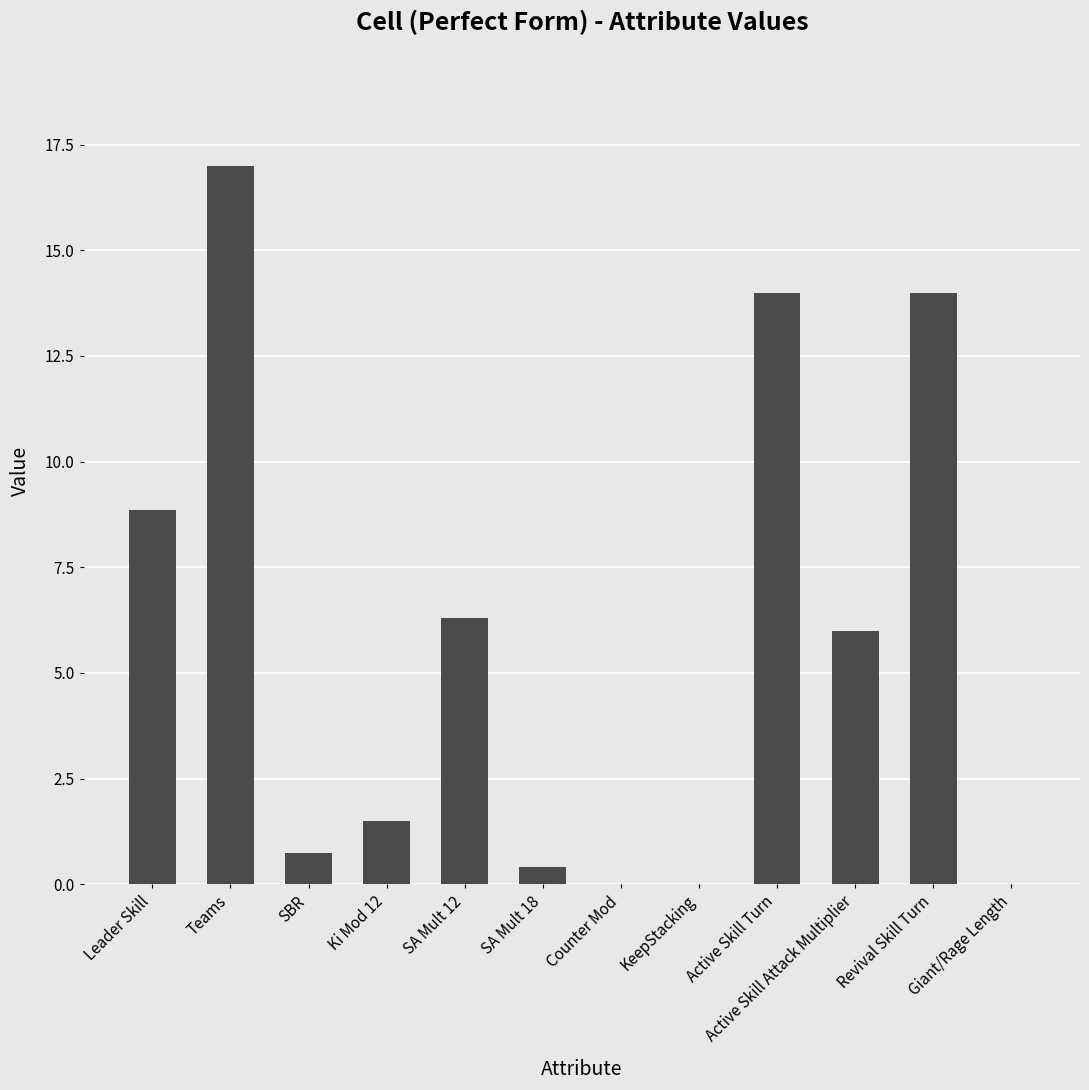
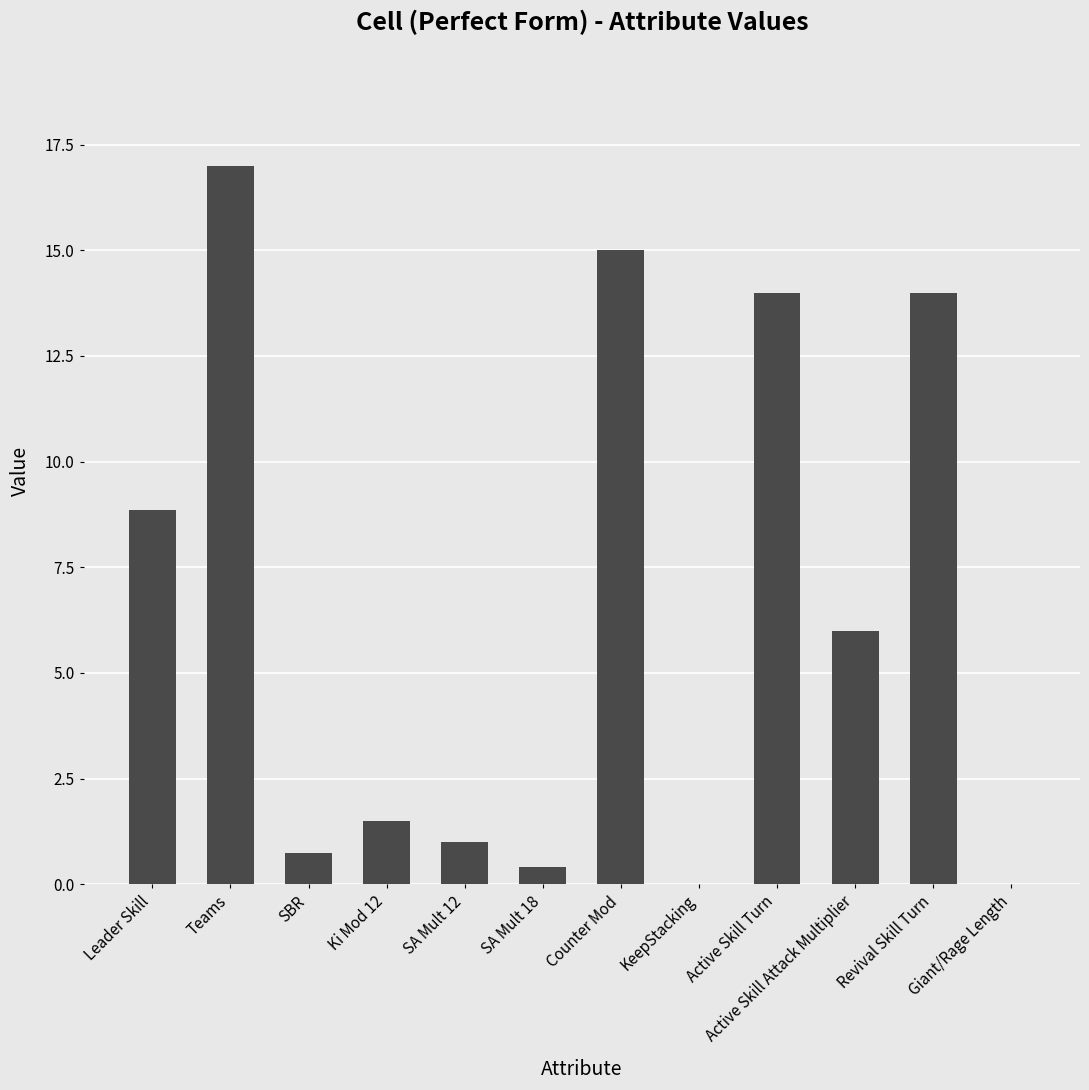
SA Mult 12: 6.3 -> 1.0
Counter Mod: 0 -> 15
